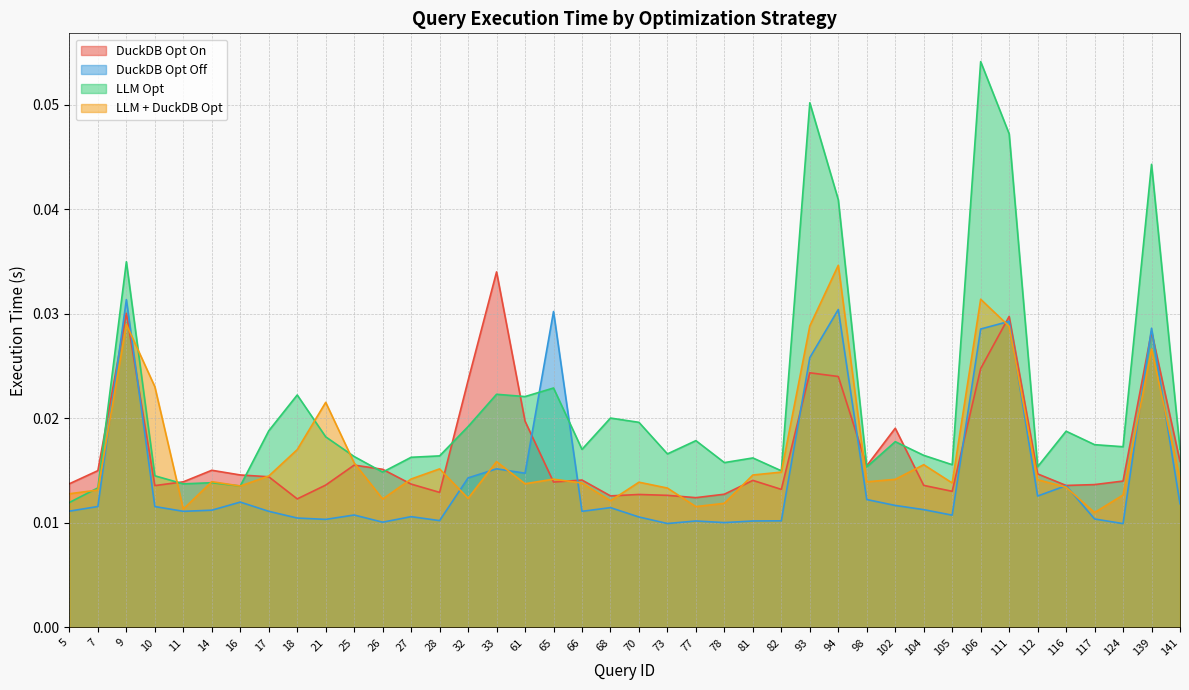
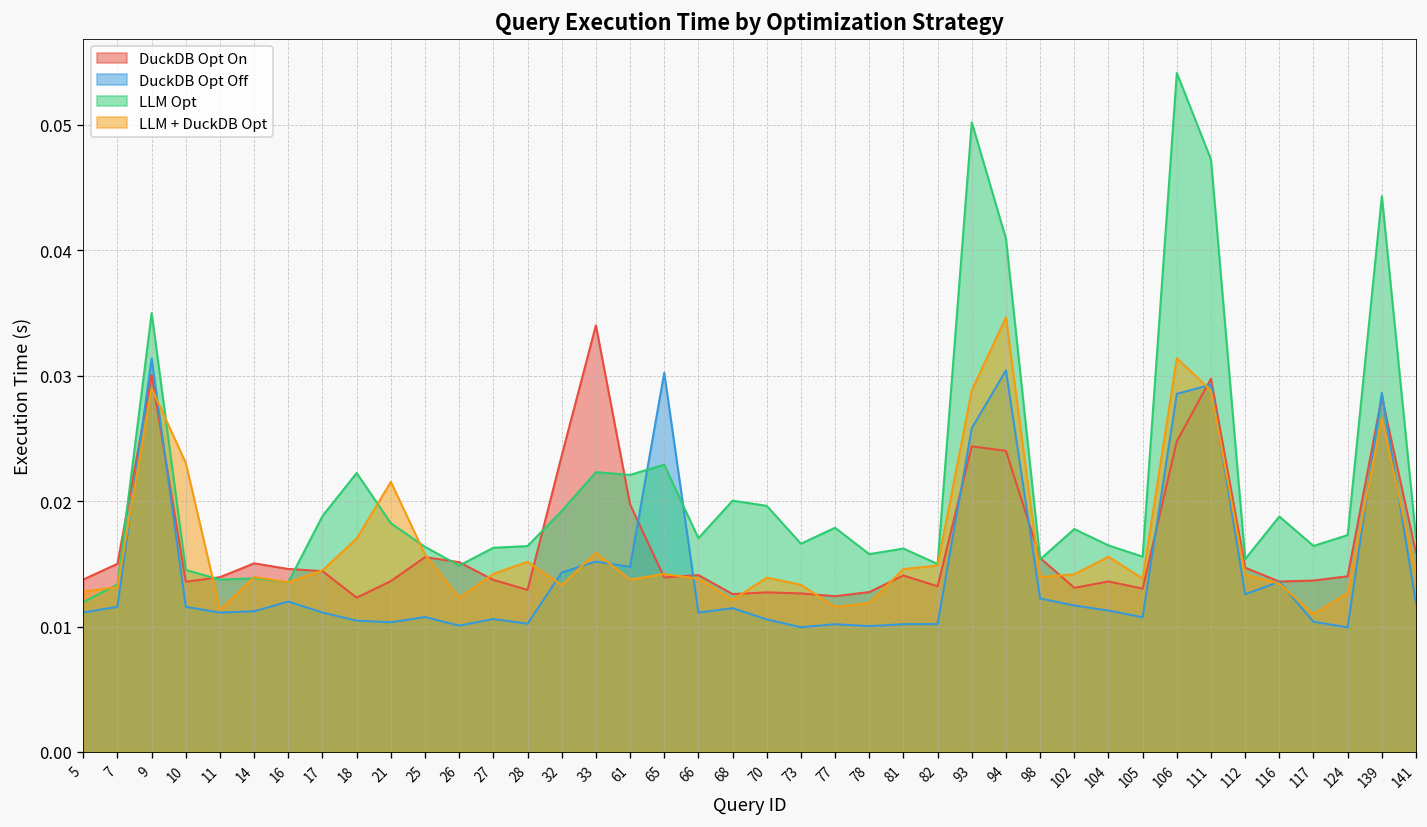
LLM + DuckDB Opt, 32: 0.0124 -> 0.0133
DuckDB Opt On, 102: 0.0191 -> 0.0131
LLM Opt, 117: 0.0175 -> 0.0164
